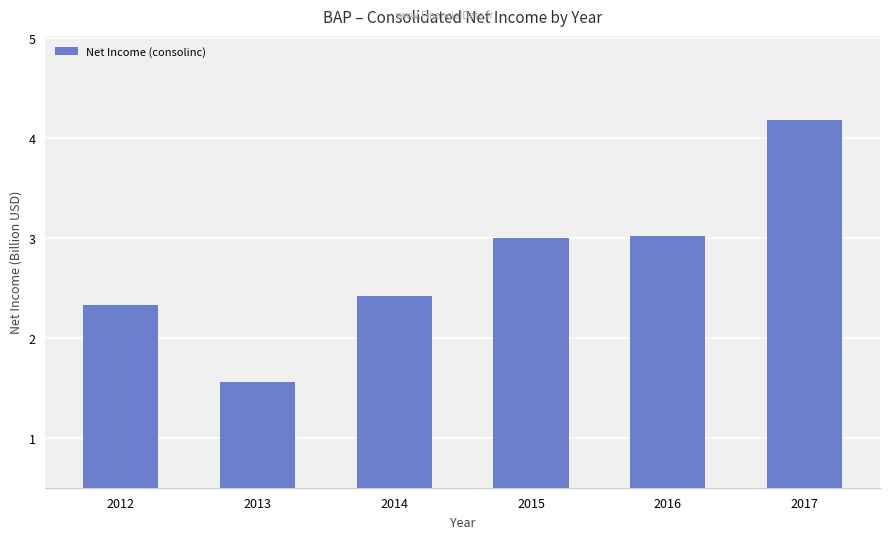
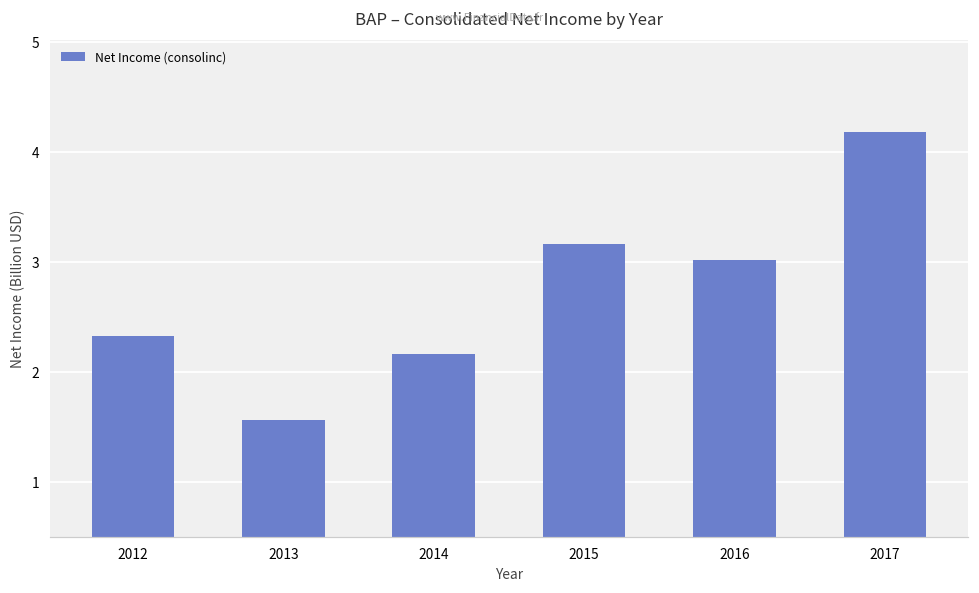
2014: 2.42 -> 2.16
2015: 3.00 -> 3.16
